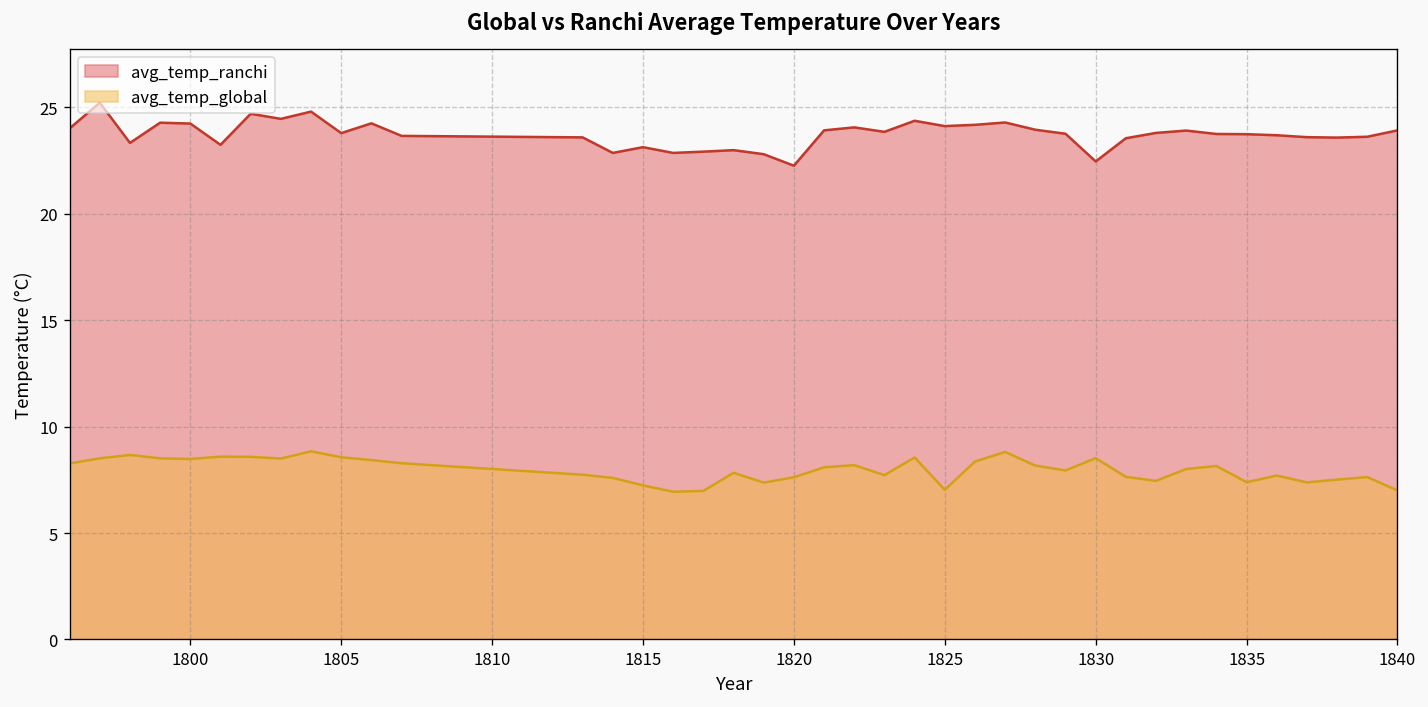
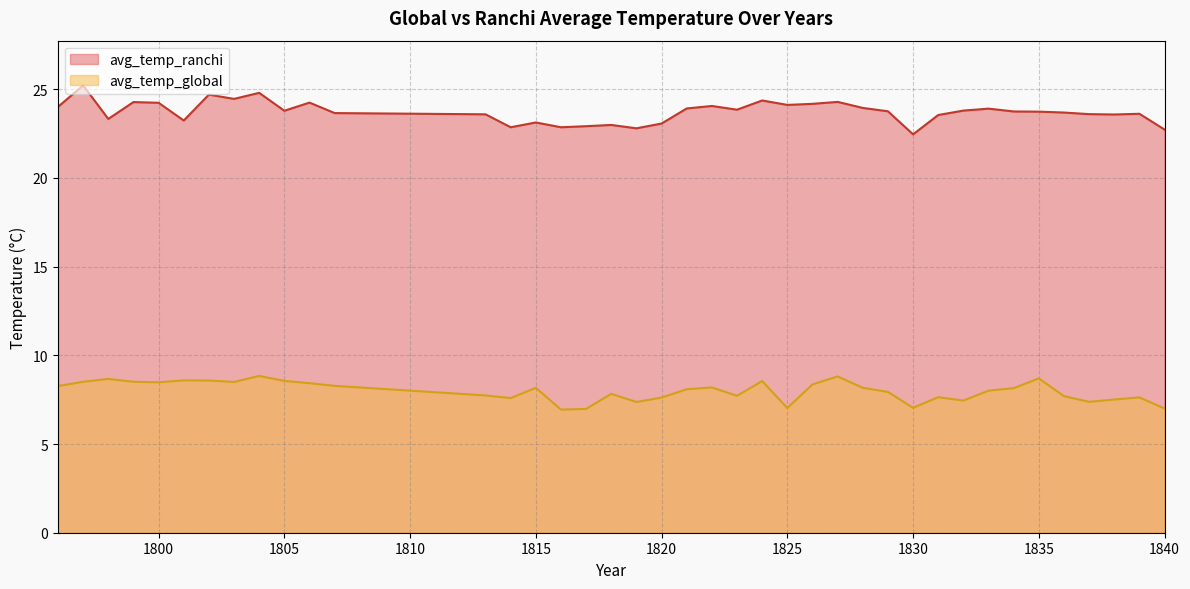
avg_temp_global, 1815: 7.2 -> 8.2
avg_temp_ranchi, 1820: 22.3 -> 23.1
avg_temp_global, 1830: 8.5 -> 7.0
avg_temp_global, 1835: 7.4 -> 8.7
avg_temp_ranchi, 1840: 23.9 -> 22.7
